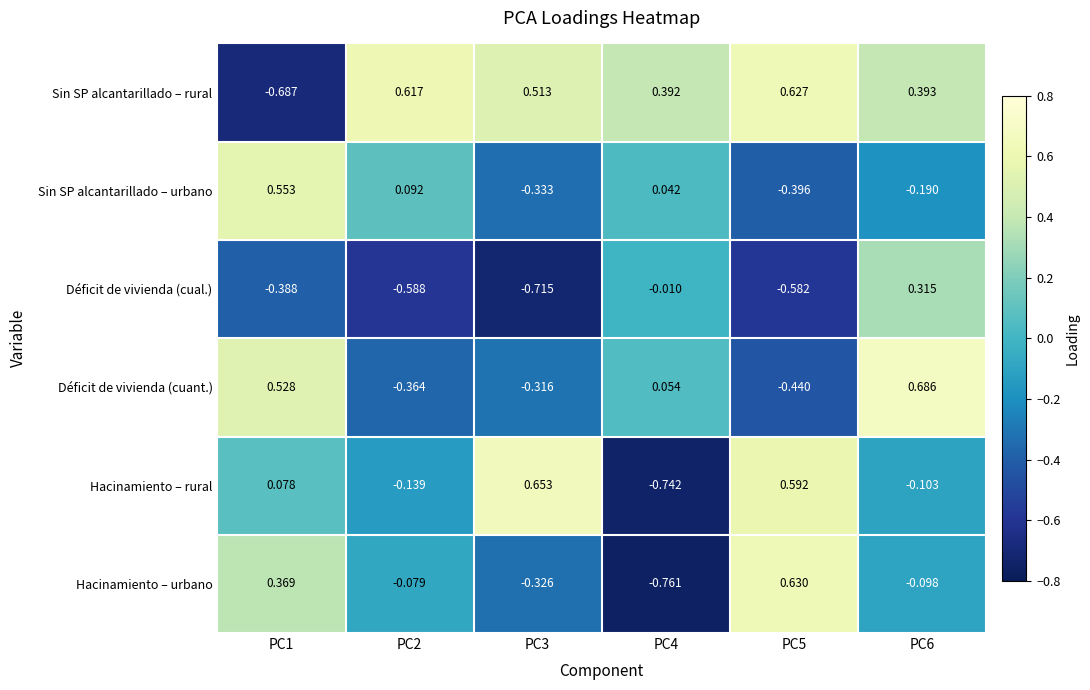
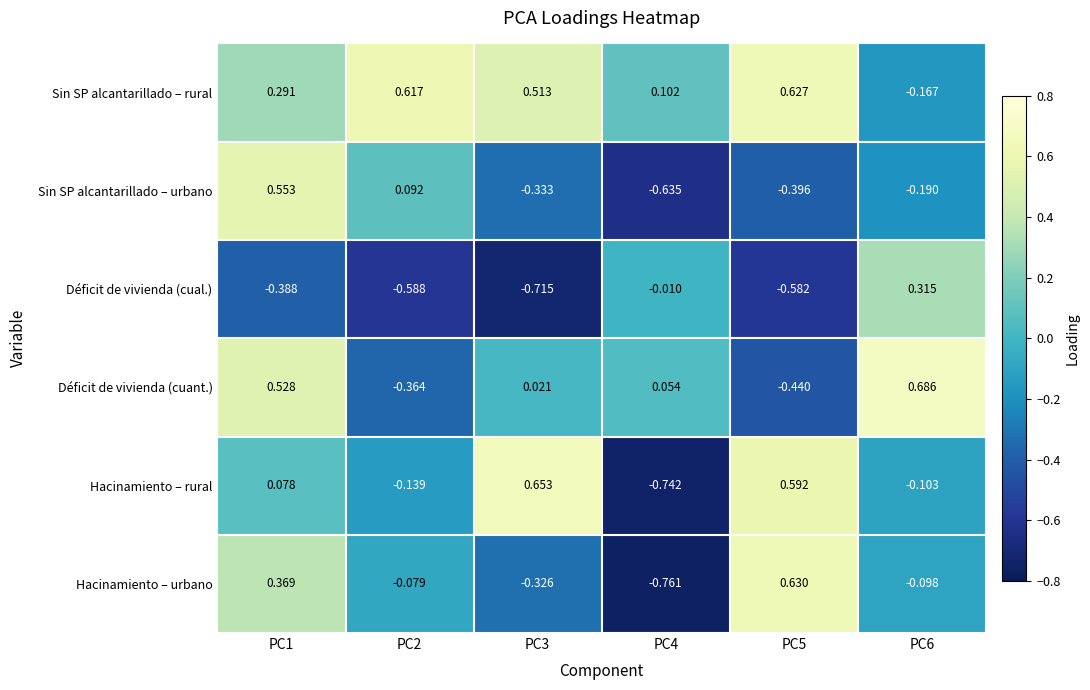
Sin SP alcantarillado – rural, PC1: -0.687 -> 0.291
Sin SP alcantarillado – rural, PC4: 0.392 -> 0.102
Sin SP alcantarillado – rural, PC6: 0.393 -> -0.167
Sin SP alcantarillado – urbano, PC4: 0.042 -> -0.635
Déficit de vivienda (cuant.), PC3: -0.316 -> 0.021
